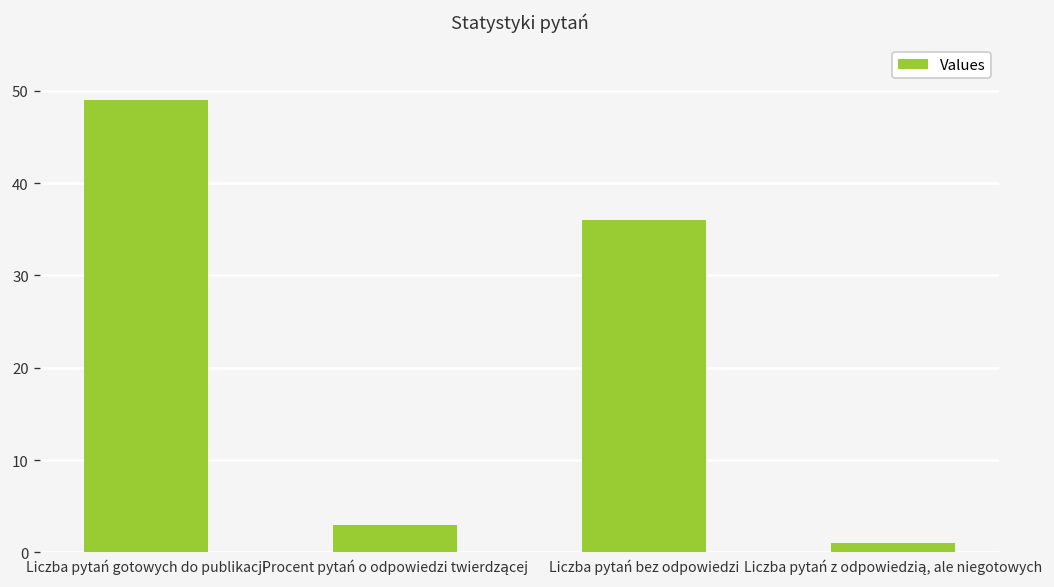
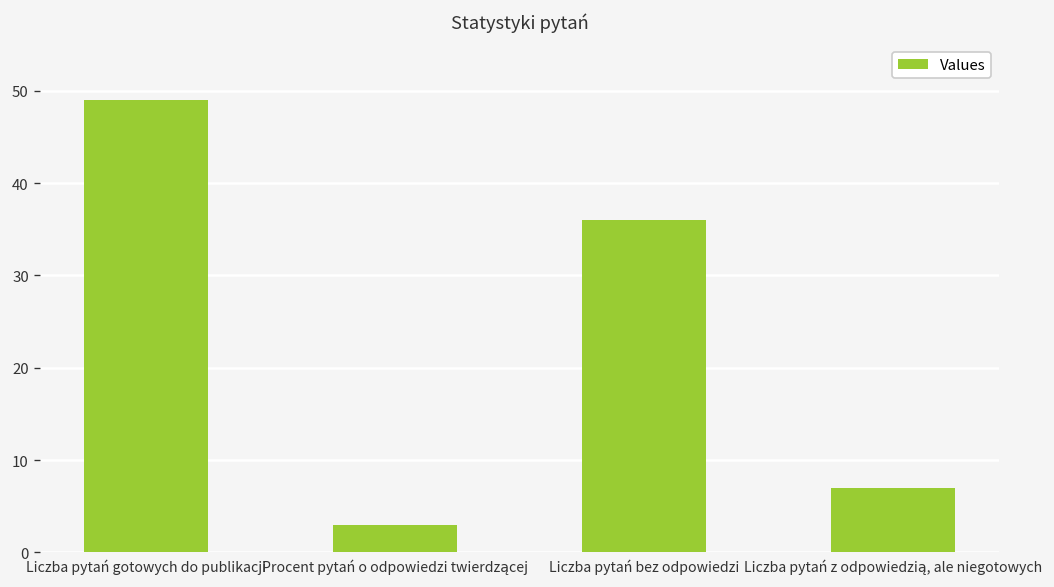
Liczba pytań z odpowiedzią, ale niegotowych: 1 -> 7
